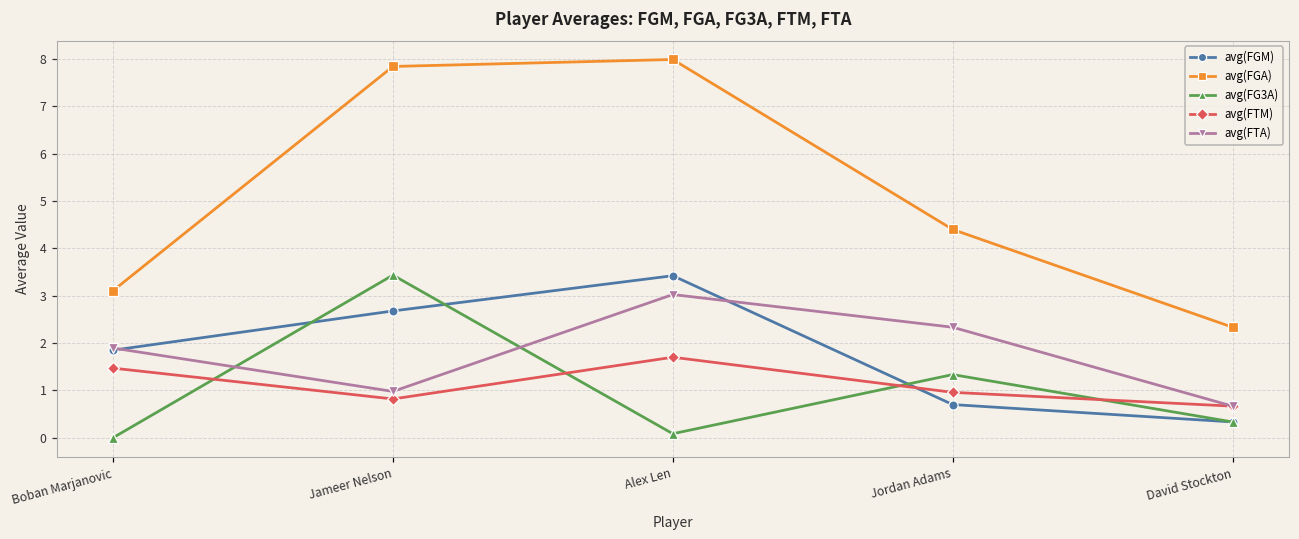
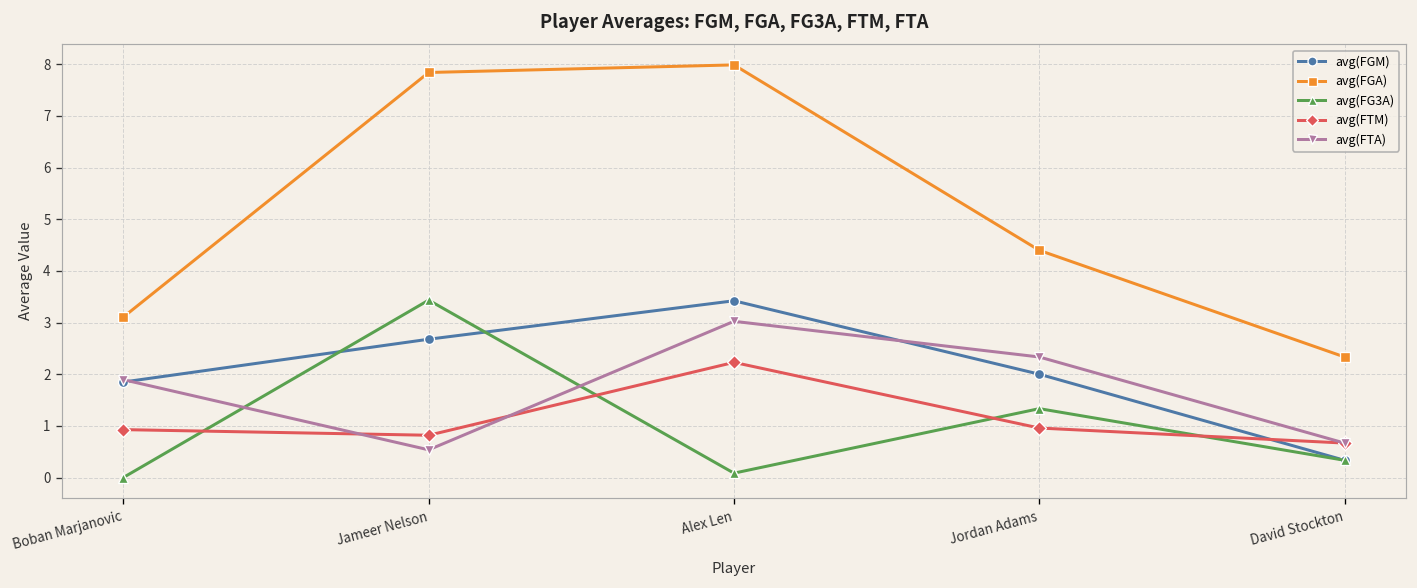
avg(FTM), Boban Marjanovic: 1.5 -> 0.9
avg(FTA), Jameer Nelson: 1.0 -> 0.5
avg(FTM), Alex Len: 1.7 -> 2.2
avg(FGM), Jordan Adams: 0.7 -> 2.0
